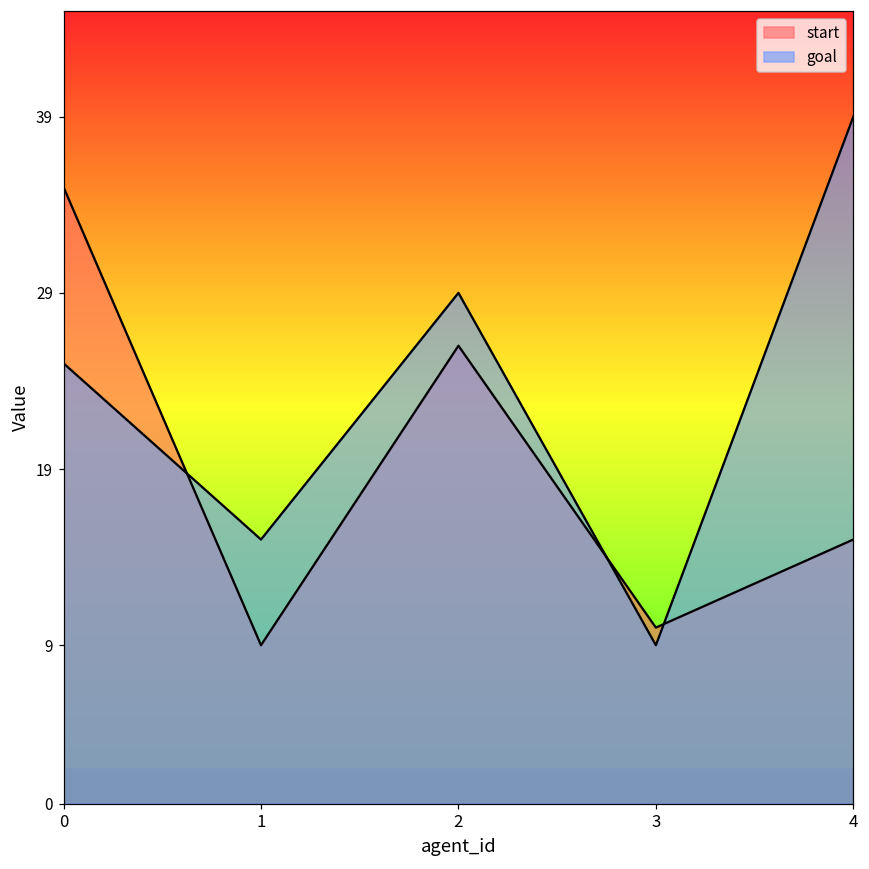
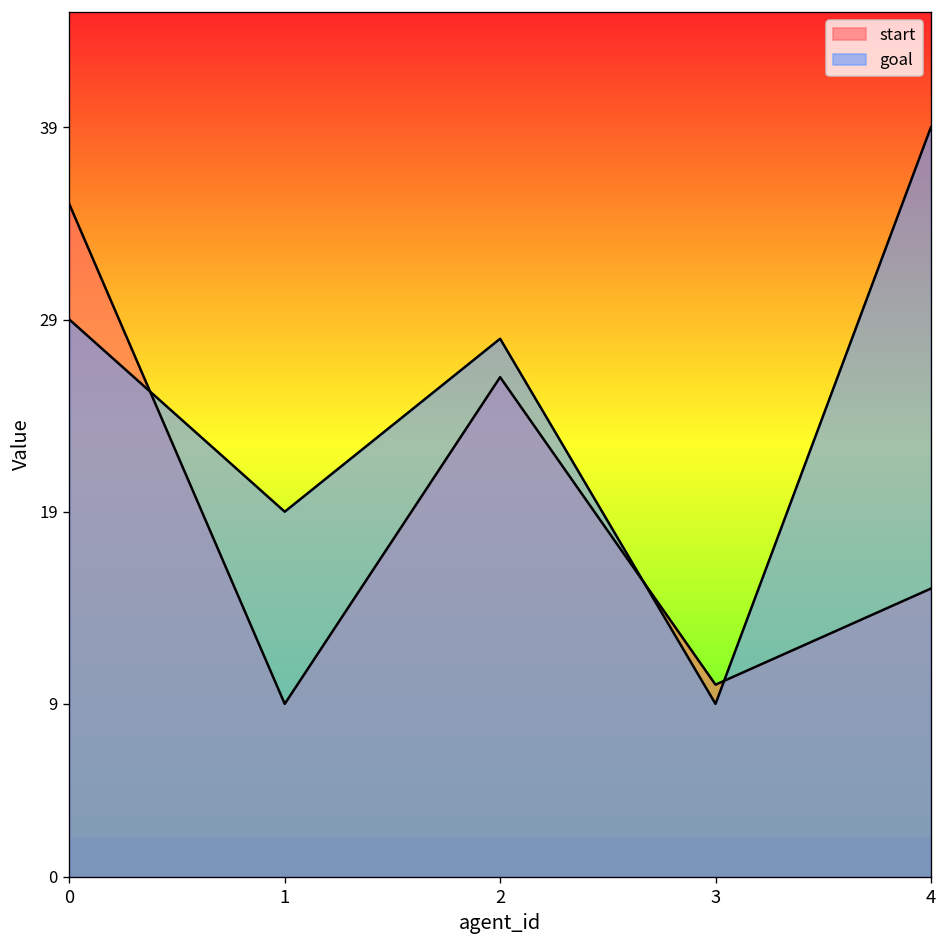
goal, 0: 25 -> 29
goal, 1: 15 -> 19
goal, 2: 29 -> 28
